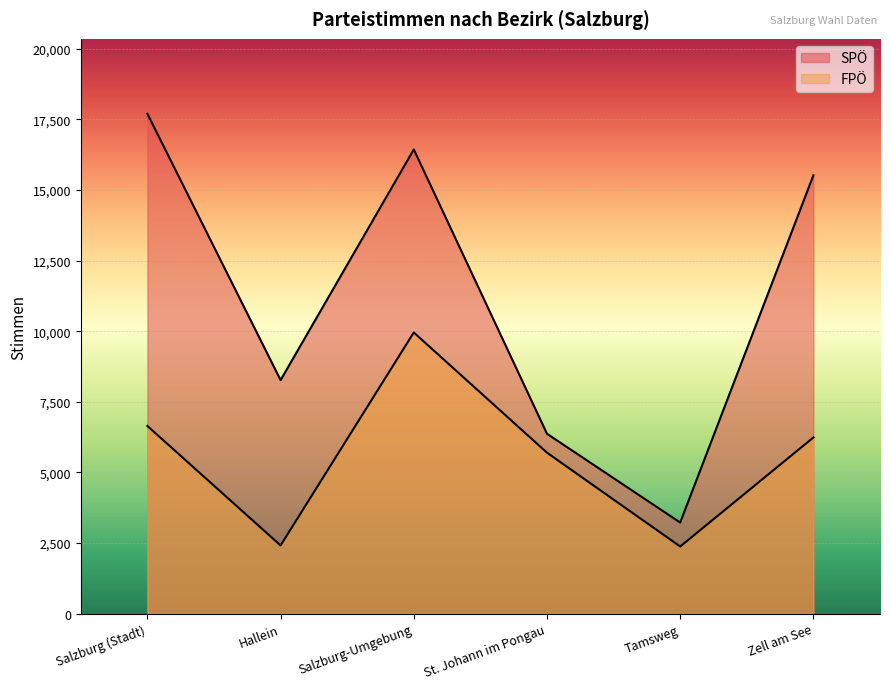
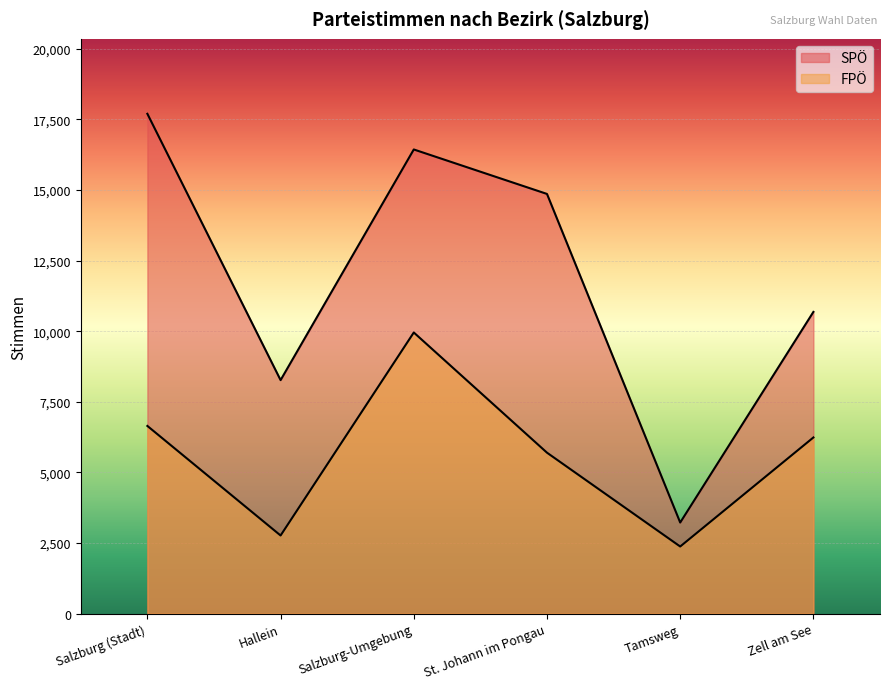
FPÖ, Hallein: 2,400 -> 2,800
SPÖ, St. Johann im Pongau: 6,400 -> 14,900
SPÖ, Zell am See: 15,500 -> 10,700
